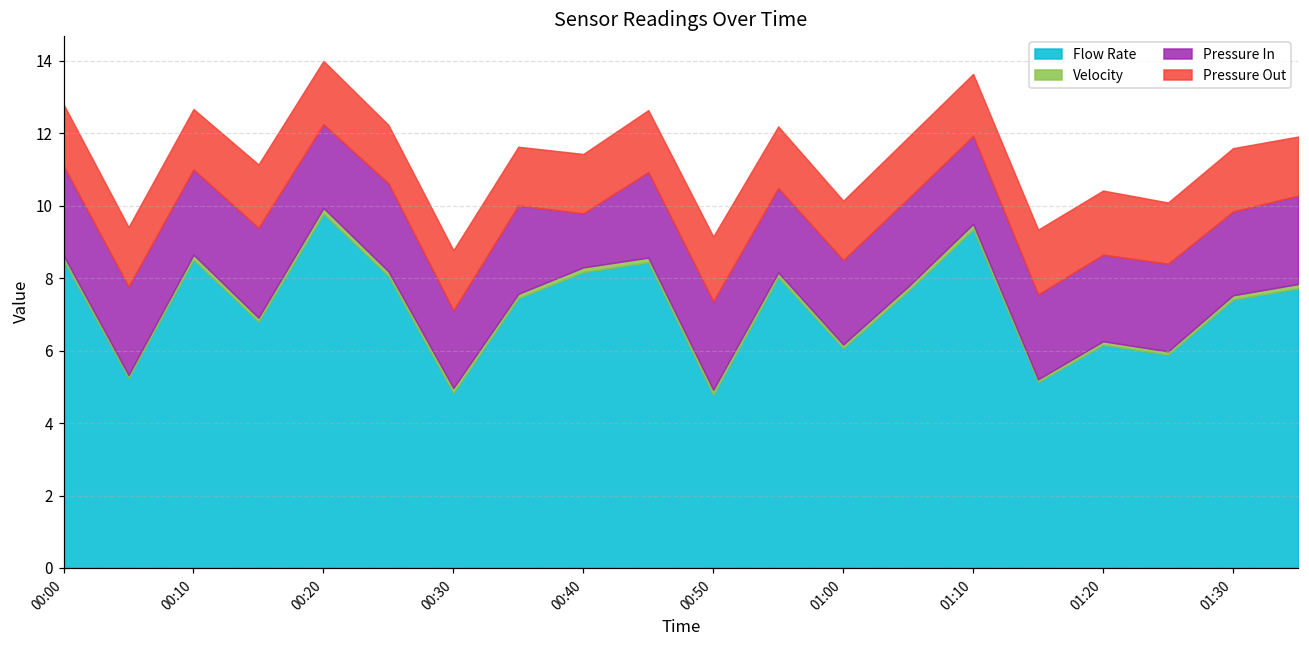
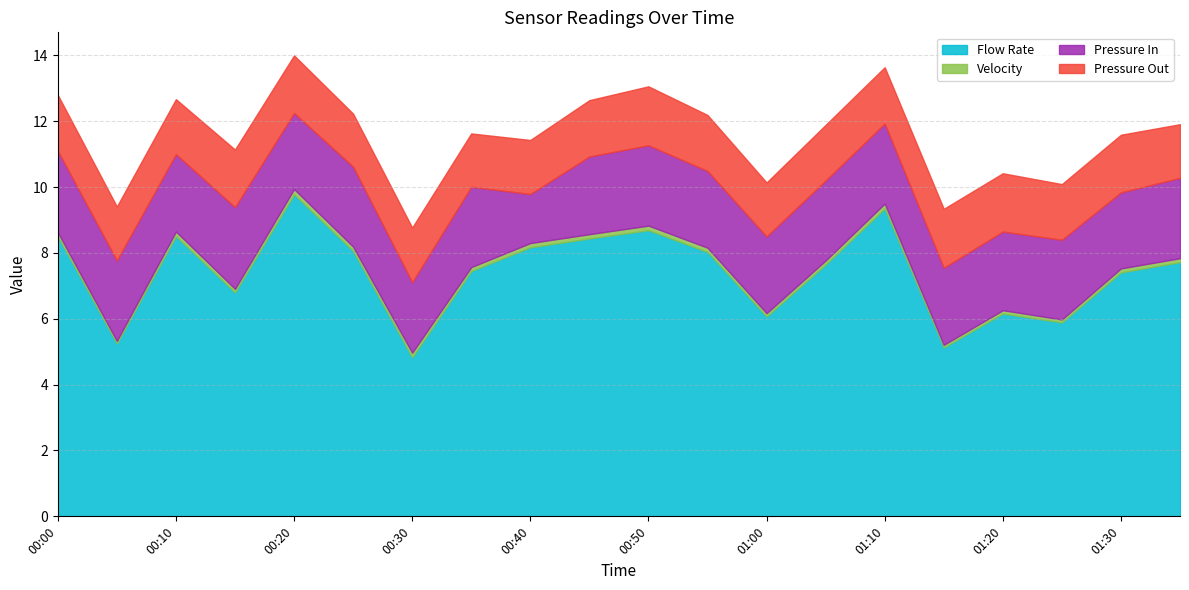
Flow Rate, 00:50: 4.8 -> 8.7
